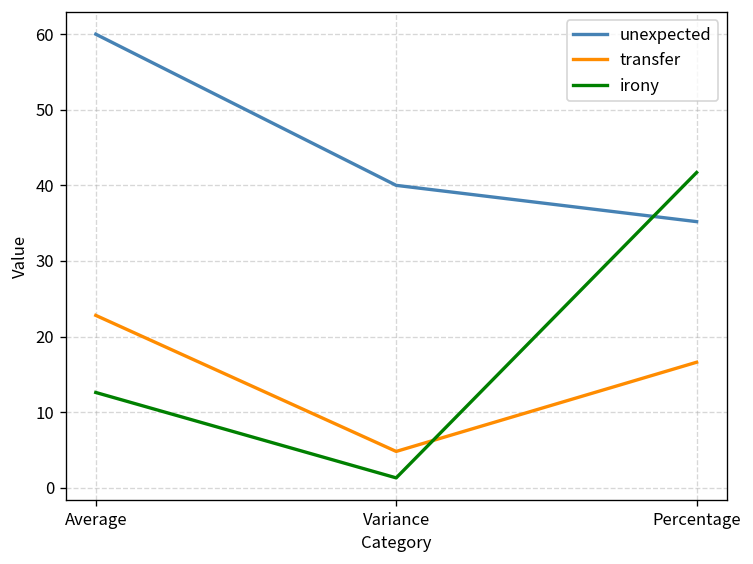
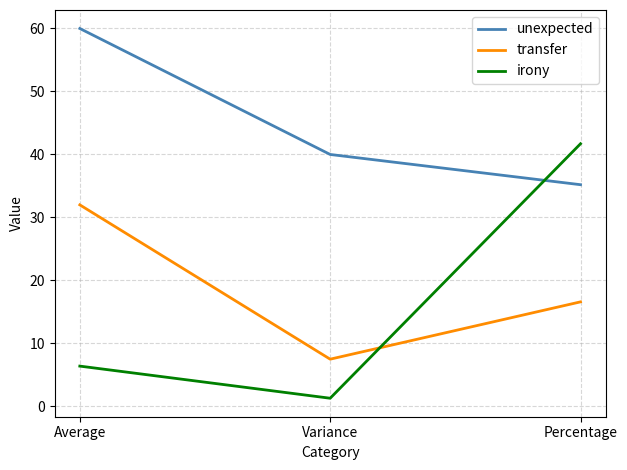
transfer, Average: 23 -> 32
irony, Average: 13 -> 6
transfer, Variance: 5 -> 8
